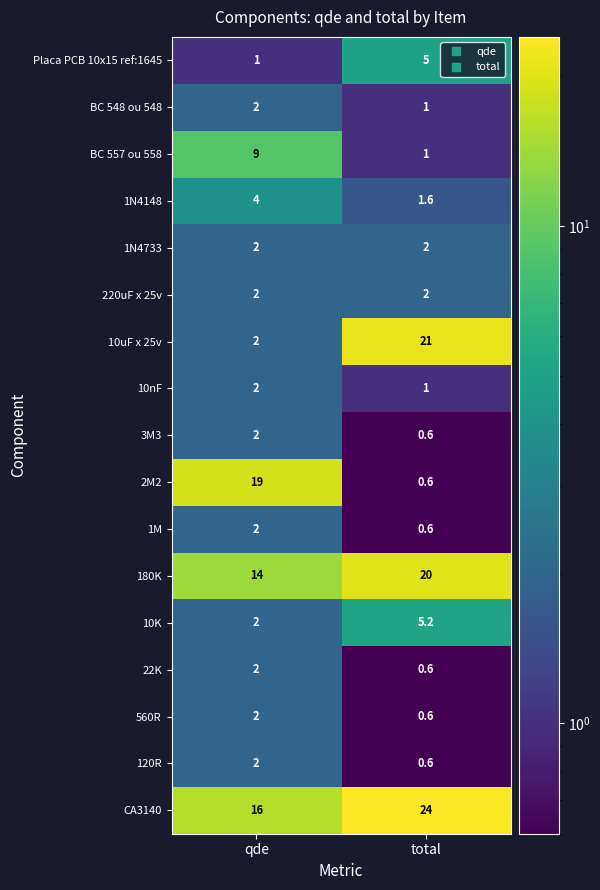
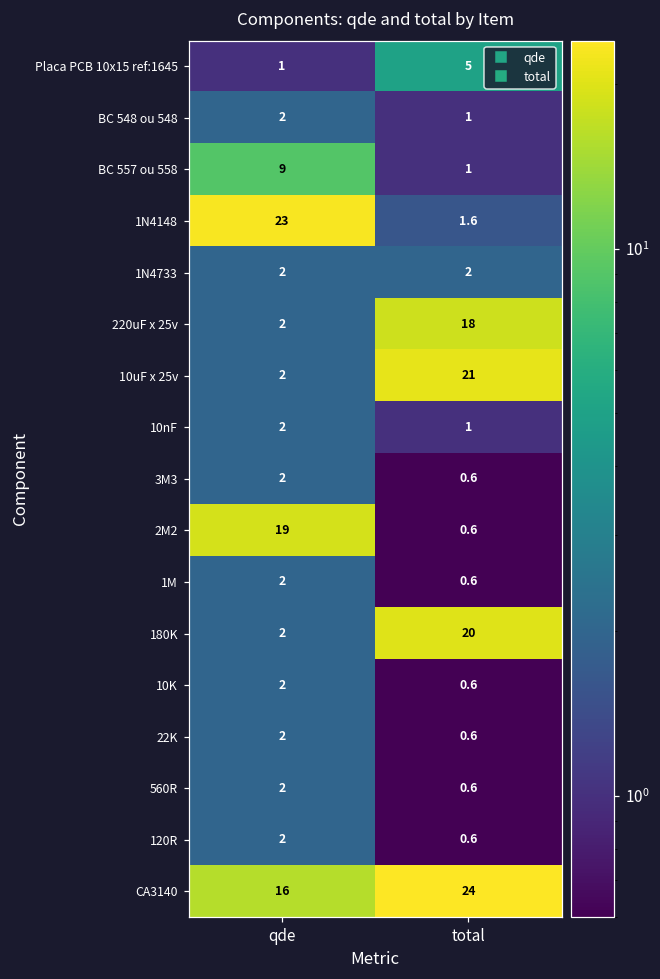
1N4148, qde: 4 -> 23
220uF x 25v, total: 2 -> 18
180K, qde: 14 -> 2
10K, total: 5.2 -> 0.6
